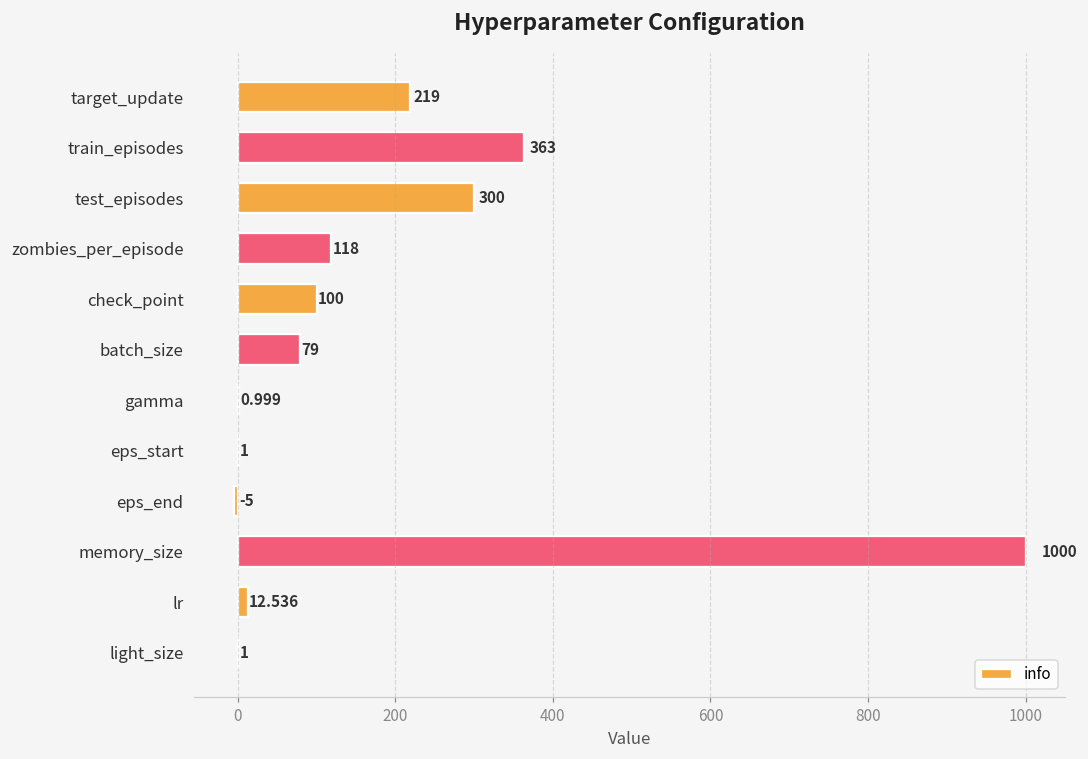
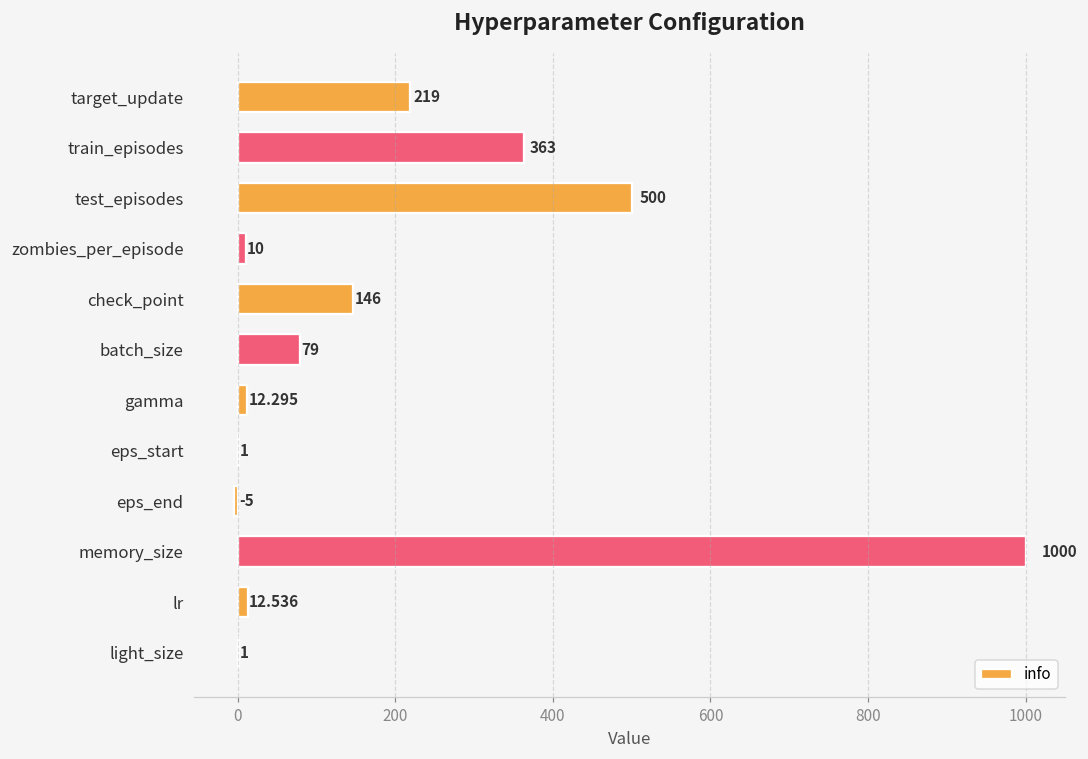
test_episodes: 300 -> 500
zombies_per_episode: 118 -> 10
check_point: 100 -> 146
gamma: 0.999 -> 12.295
